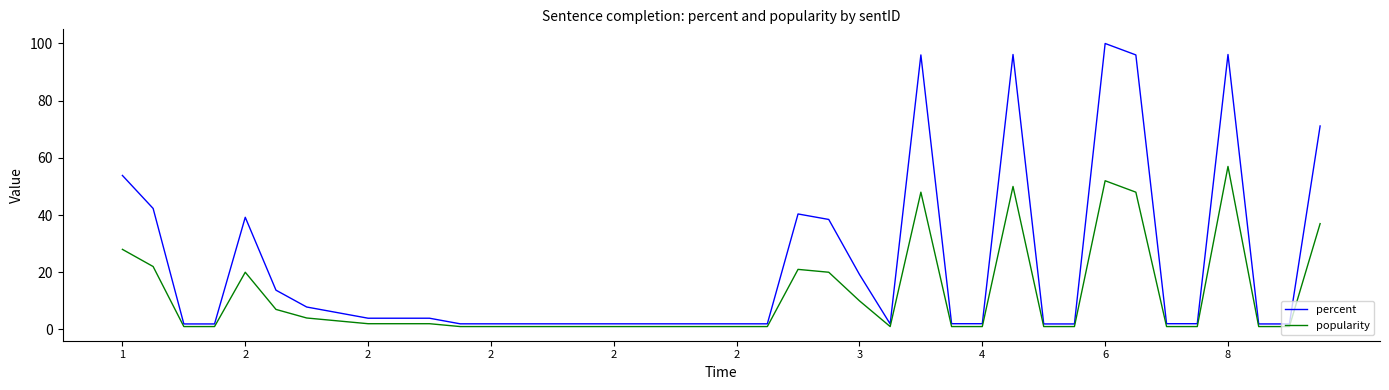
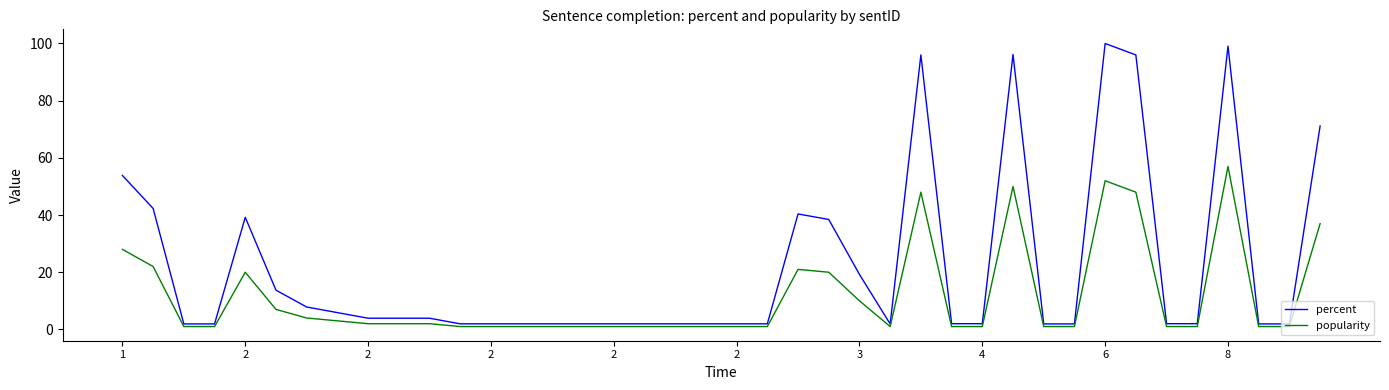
percent, 8: 96 -> 99
